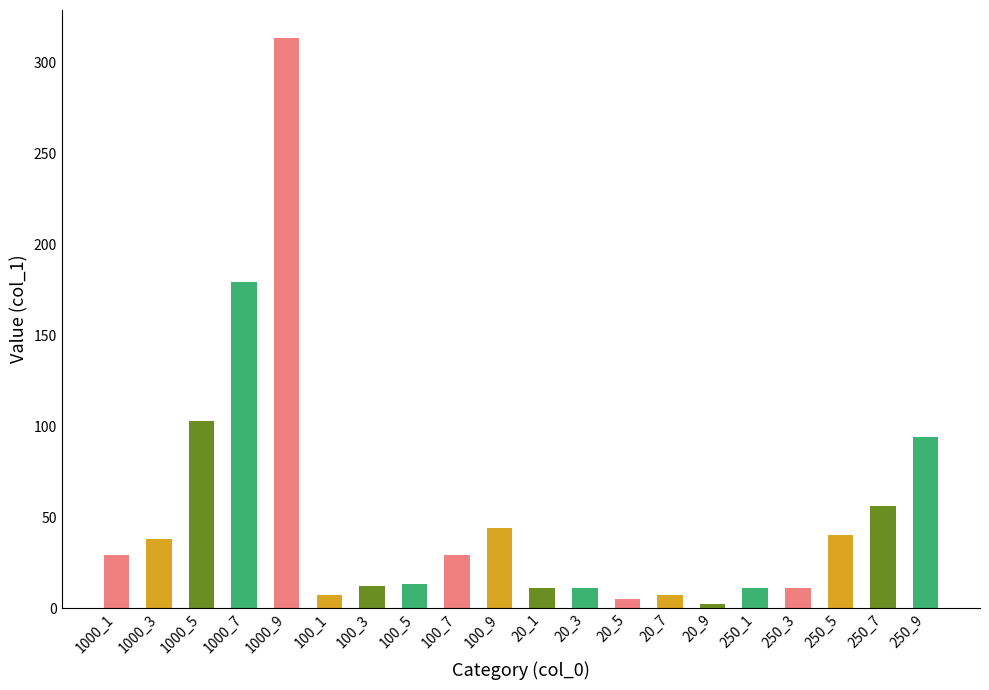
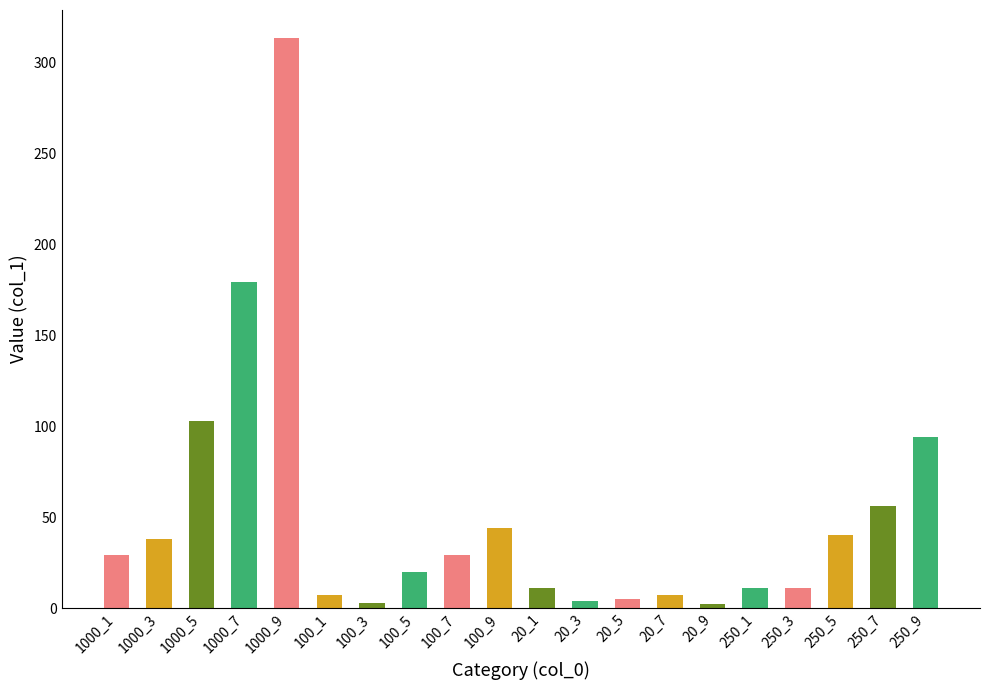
100_3: 12 -> 3
100_5: 13 -> 20
20_3: 11 -> 4
